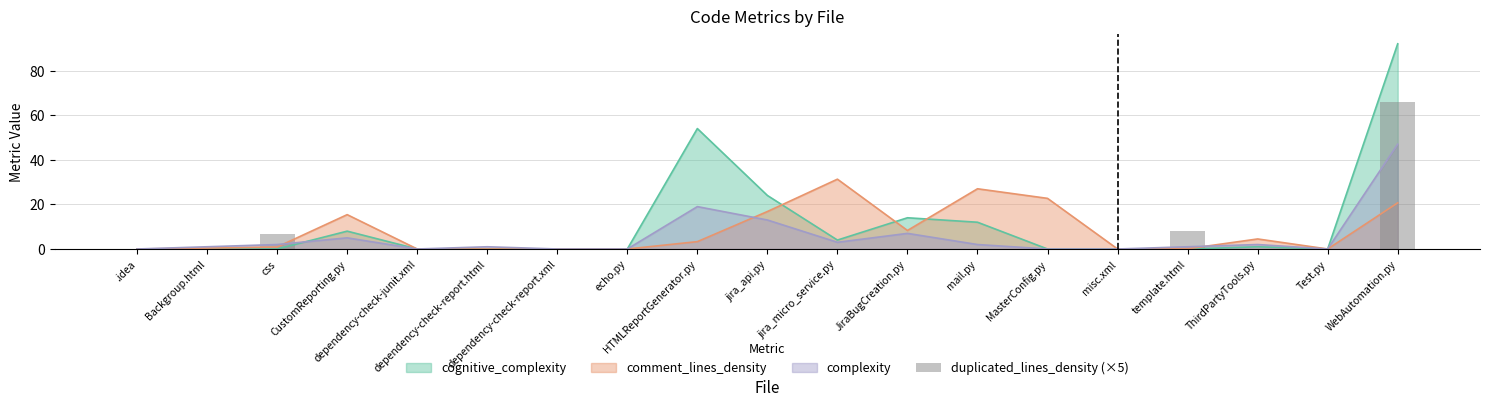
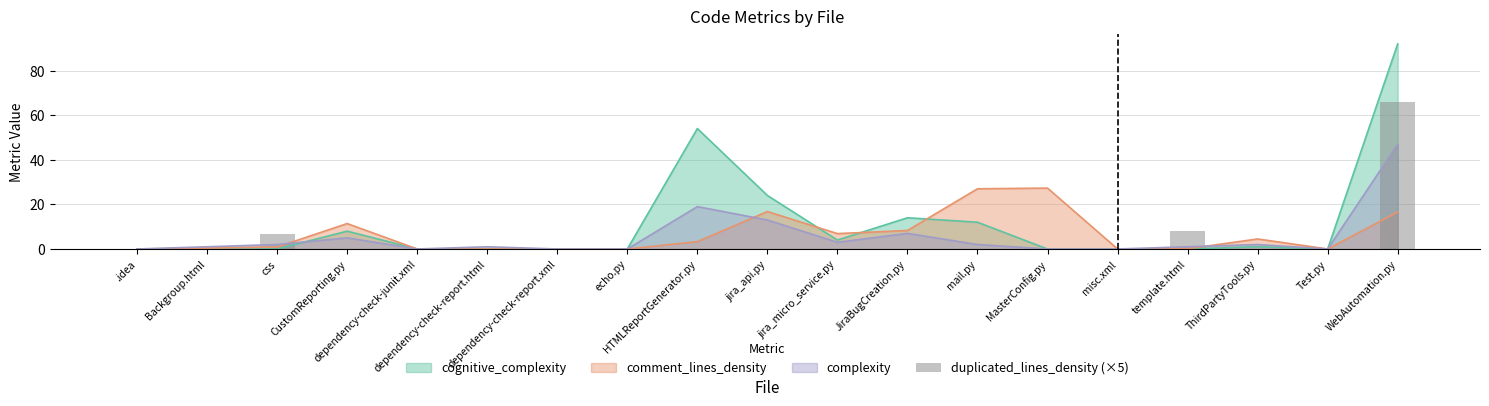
comment_lines_density, CustomReporting.py: 15 -> 11
comment_lines_density, jira_micro_service.py: 31 -> 7
comment_lines_density, MasterConfig.py: 23 -> 27
comment_lines_density, WebAutomation.py: 21 -> 17
